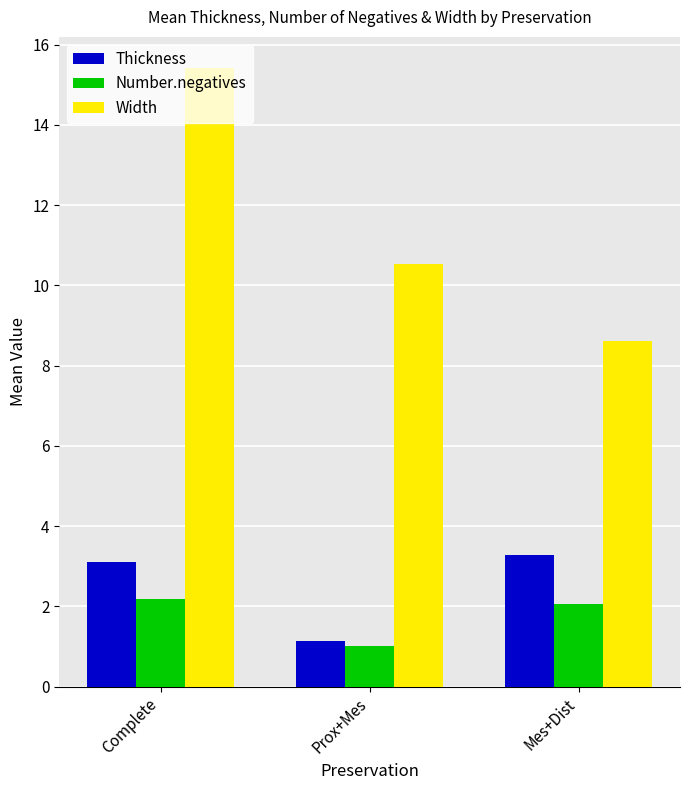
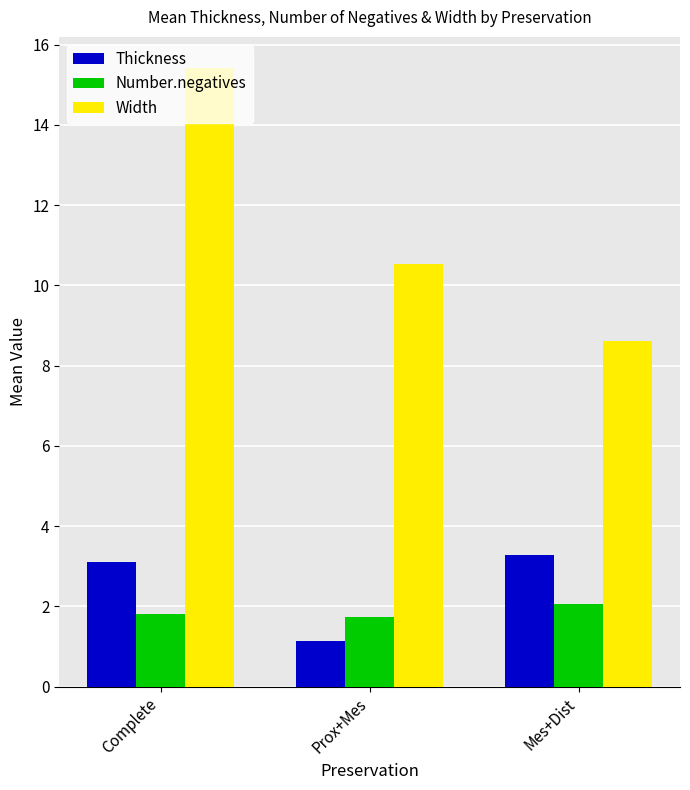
Number.negatives, Complete: 2.2 -> 1.8
Number.negatives, Prox+Mes: 1.0 -> 1.7
